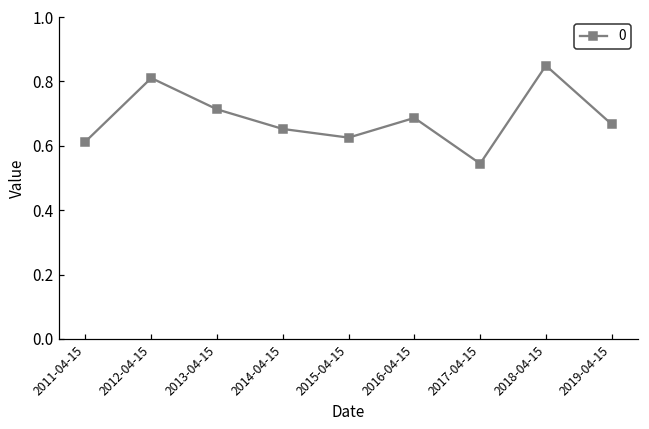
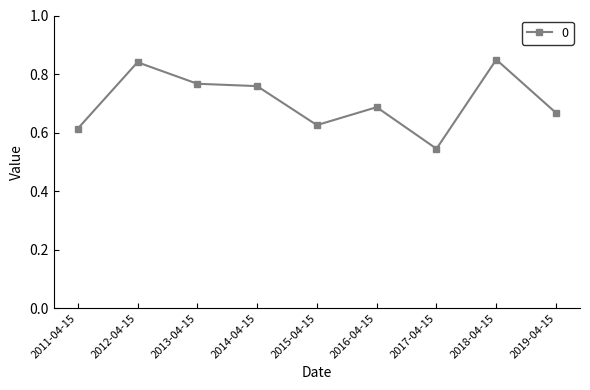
2012-04-15: 0.81 -> 0.84
2013-04-15: 0.71 -> 0.77
2014-04-15: 0.65 -> 0.76
